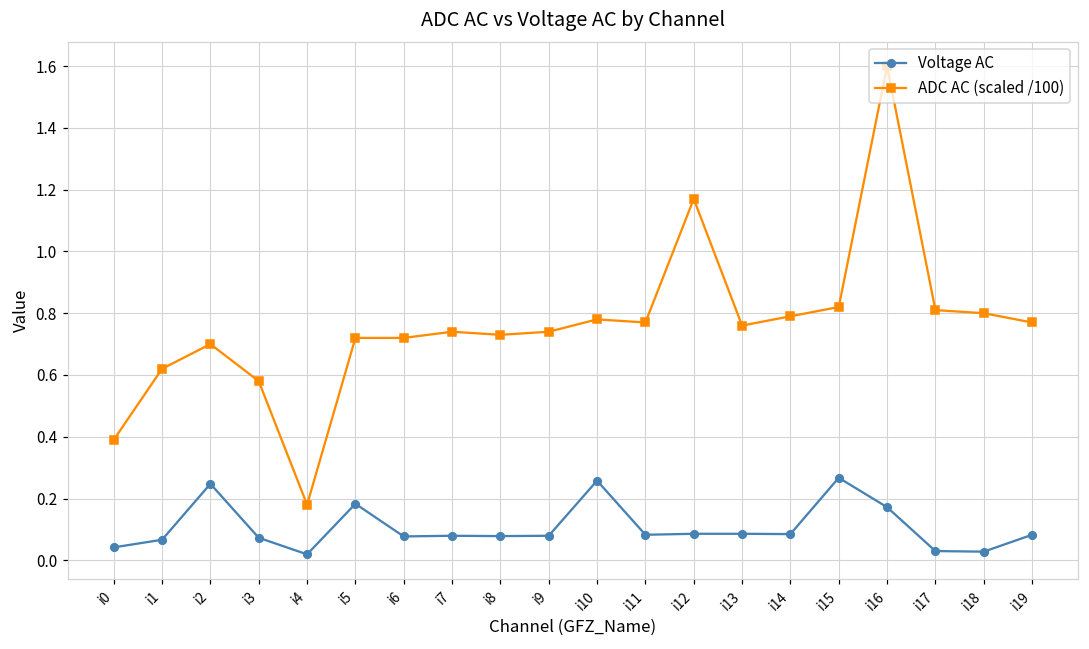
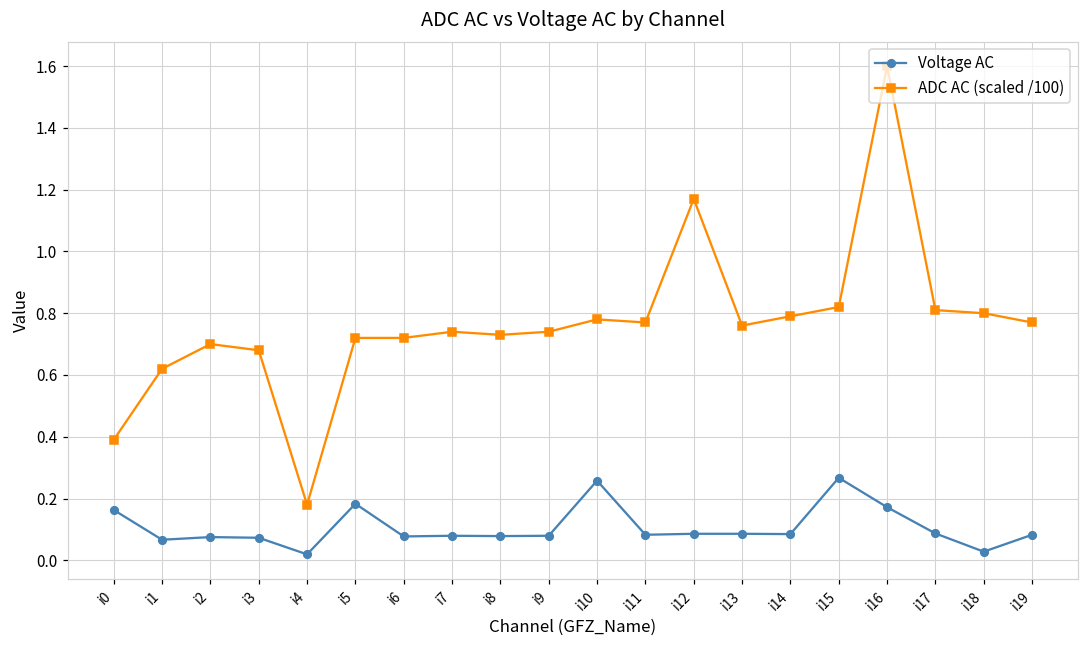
Voltage AC, i0: 0.04 -> 0.16
Voltage AC, i2: 0.25 -> 0.08
ADC AC (scaled /100), i3: 0.58 -> 0.68
Voltage AC, i17: 0.03 -> 0.09
